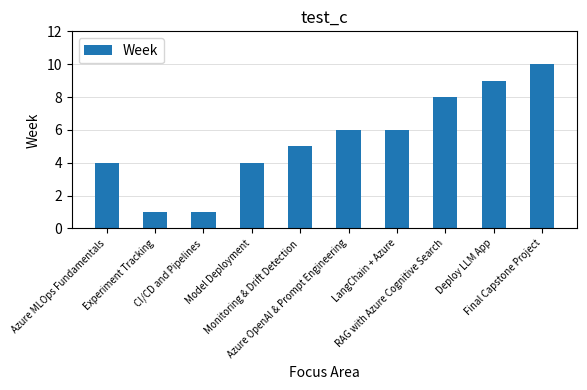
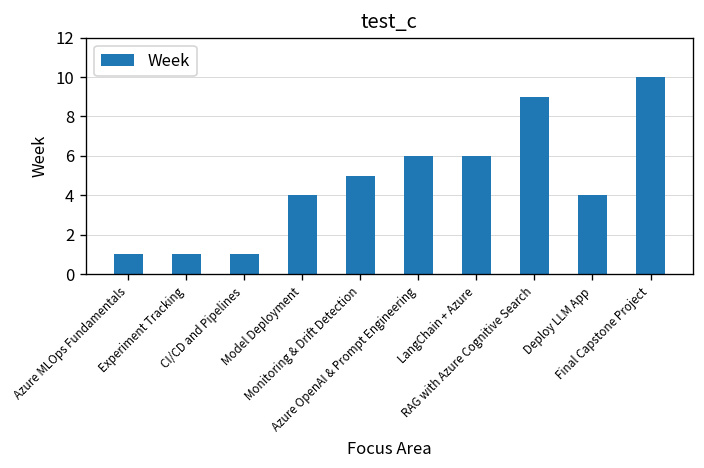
Azure MLOps Fundamentals: 4 -> 1
RAG with Azure Cognitive Search: 8 -> 9
Deploy LLM App: 9 -> 4
